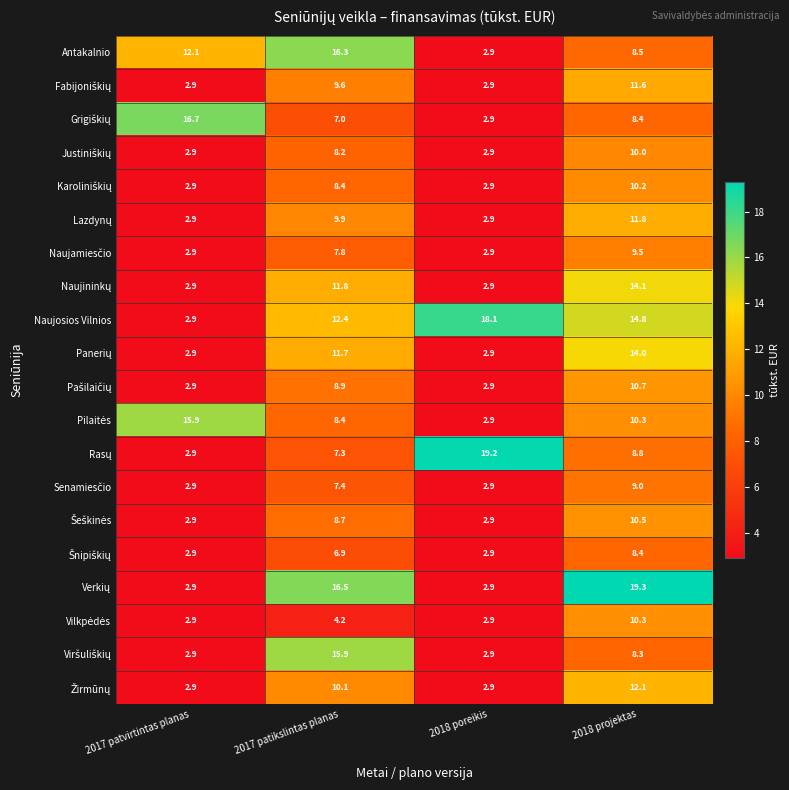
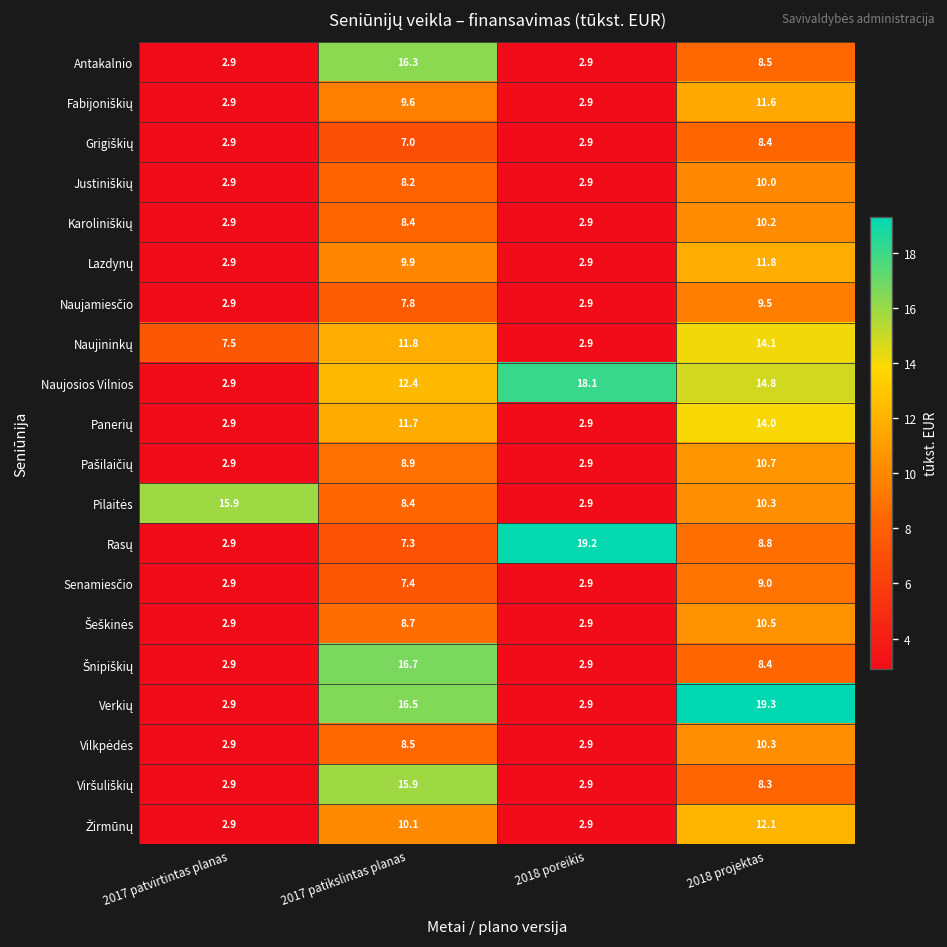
Antakalnio, 2017 patvirtintas planas: 12.1 -> 2.9
Grigiškių, 2017 patvirtintas planas: 16.7 -> 2.9
Naujininkų, 2017 patvirtintas planas: 2.9 -> 7.5
Šnipiškių, 2017 patikslintas planas: 6.9 -> 16.7
Vilkpėdės, 2017 patikslintas planas: 4.2 -> 8.5
